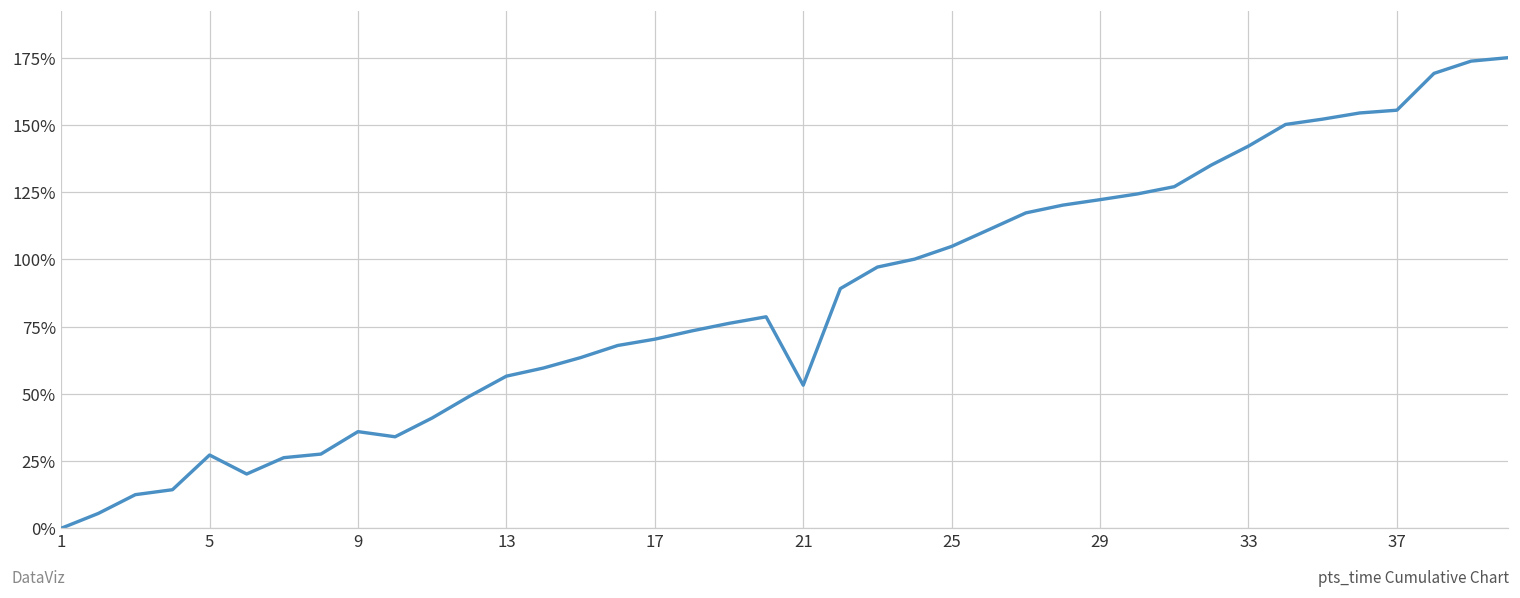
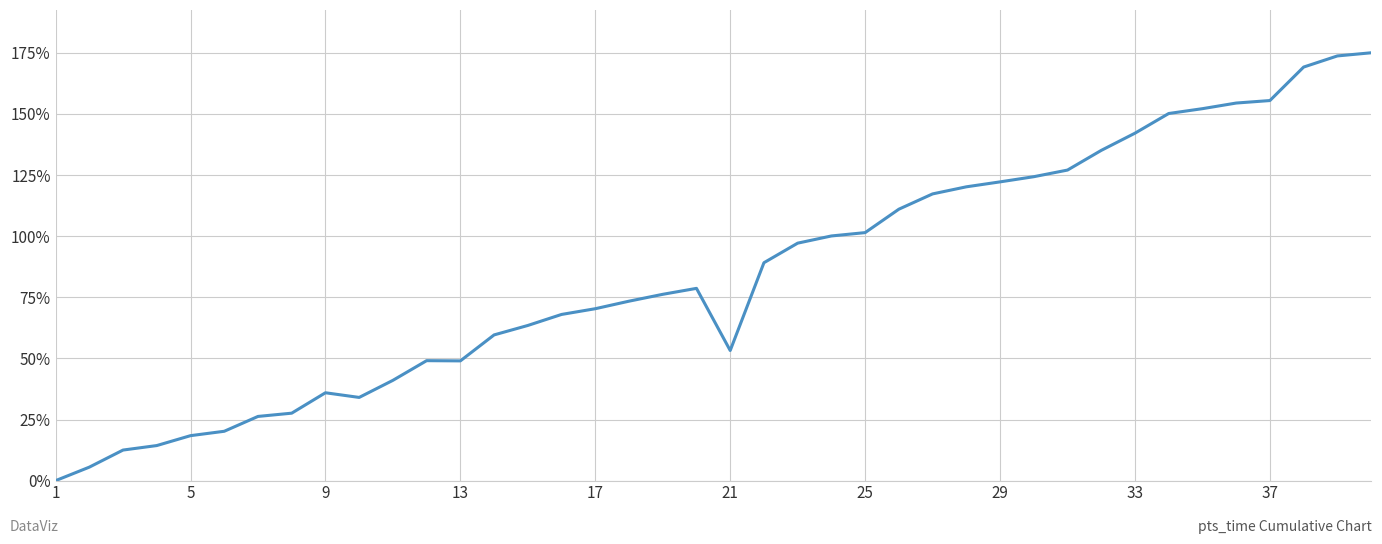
5: 27% -> 18%
13: 57% -> 49%
25: 105% -> 101%
